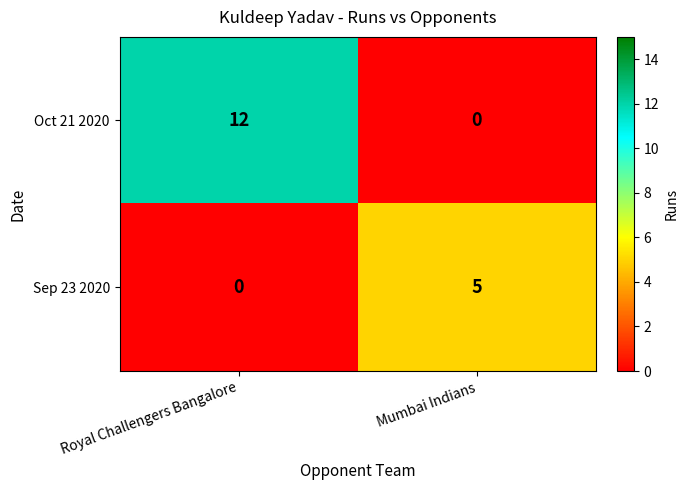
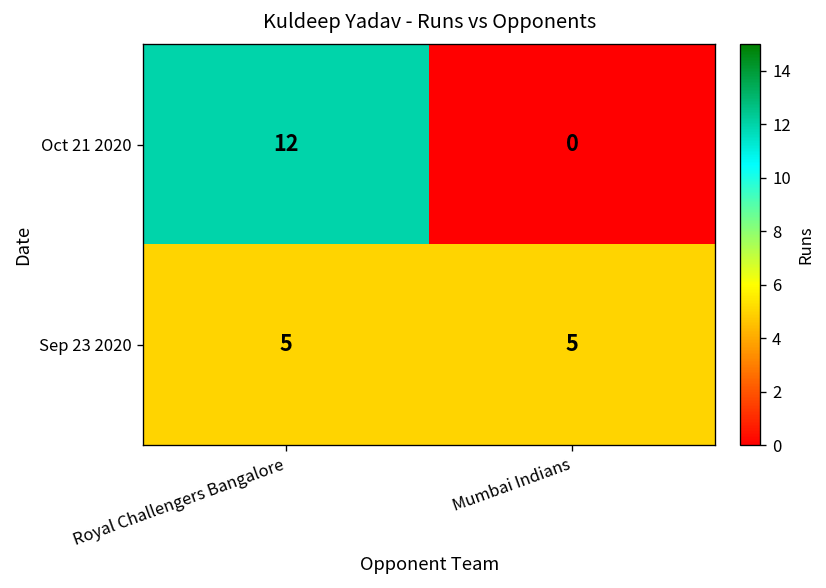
Sep 23 2020, Royal Challengers Bangalore: 0 -> 5
